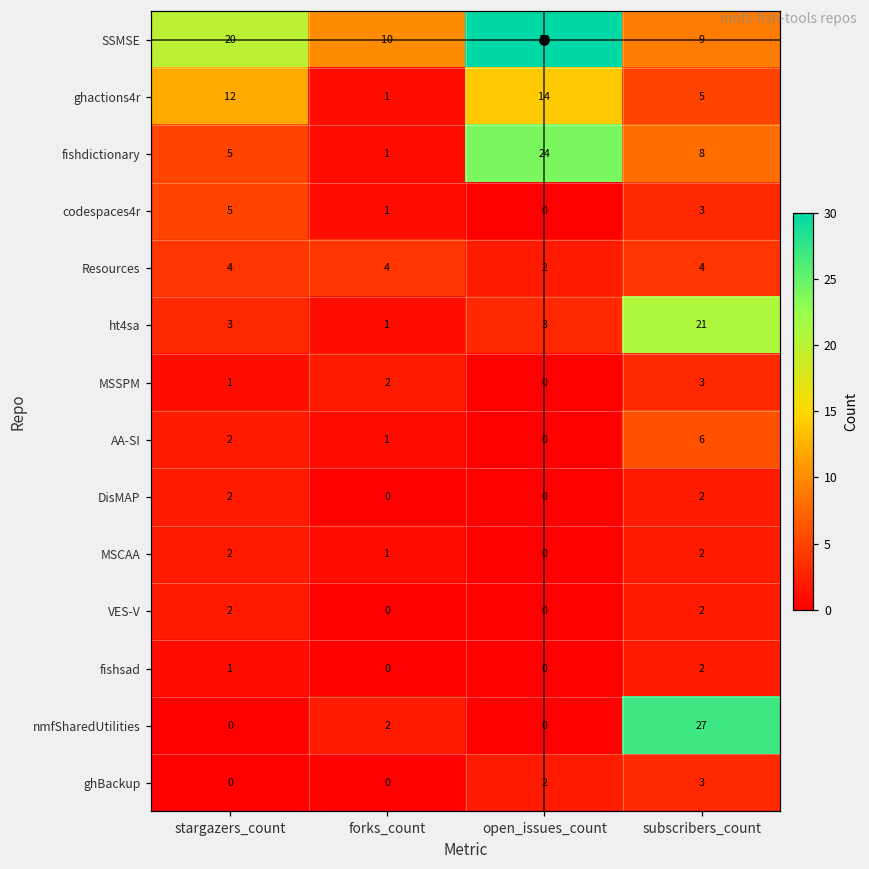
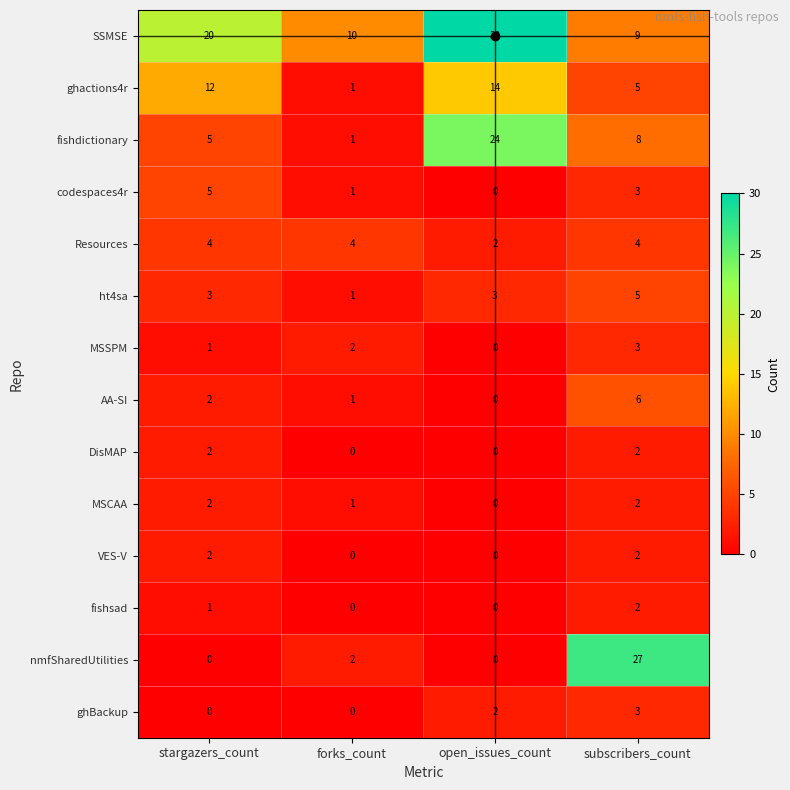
ht4sa, subscribers_count: 21 -> 5
